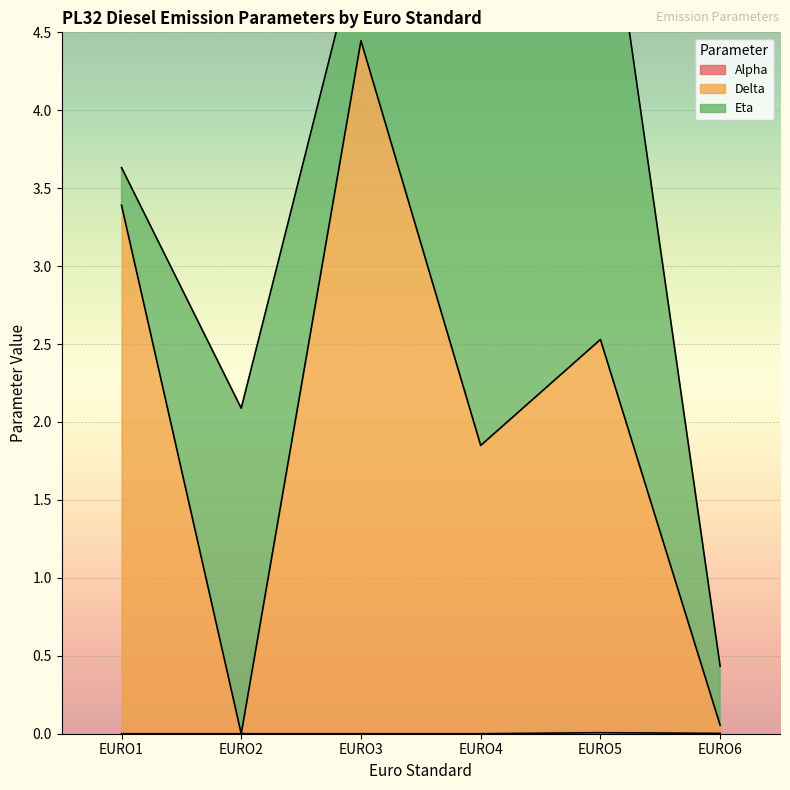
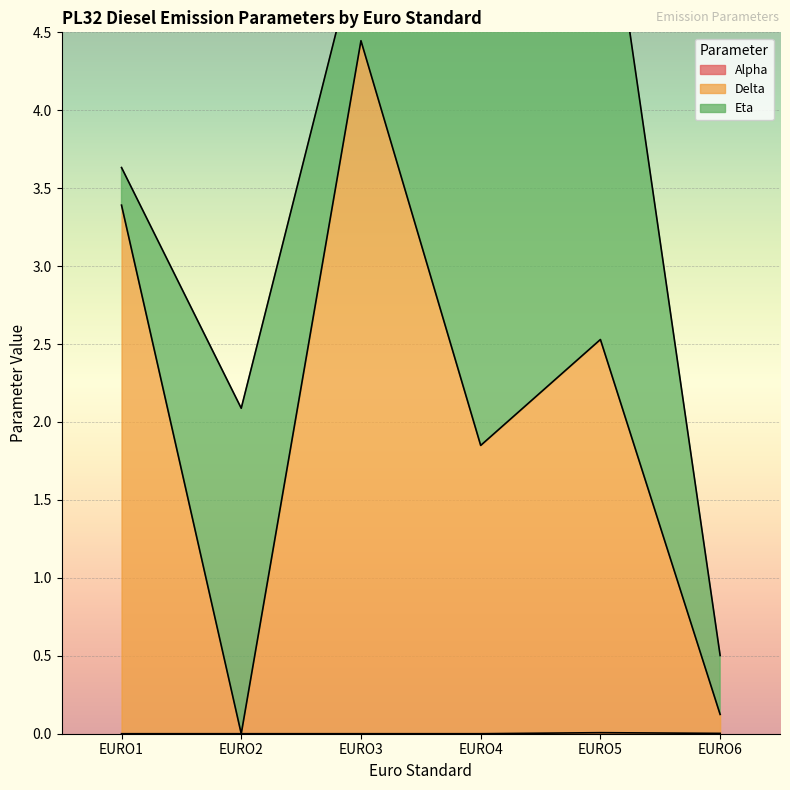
Delta, EURO6: 0.05 -> 0.12
